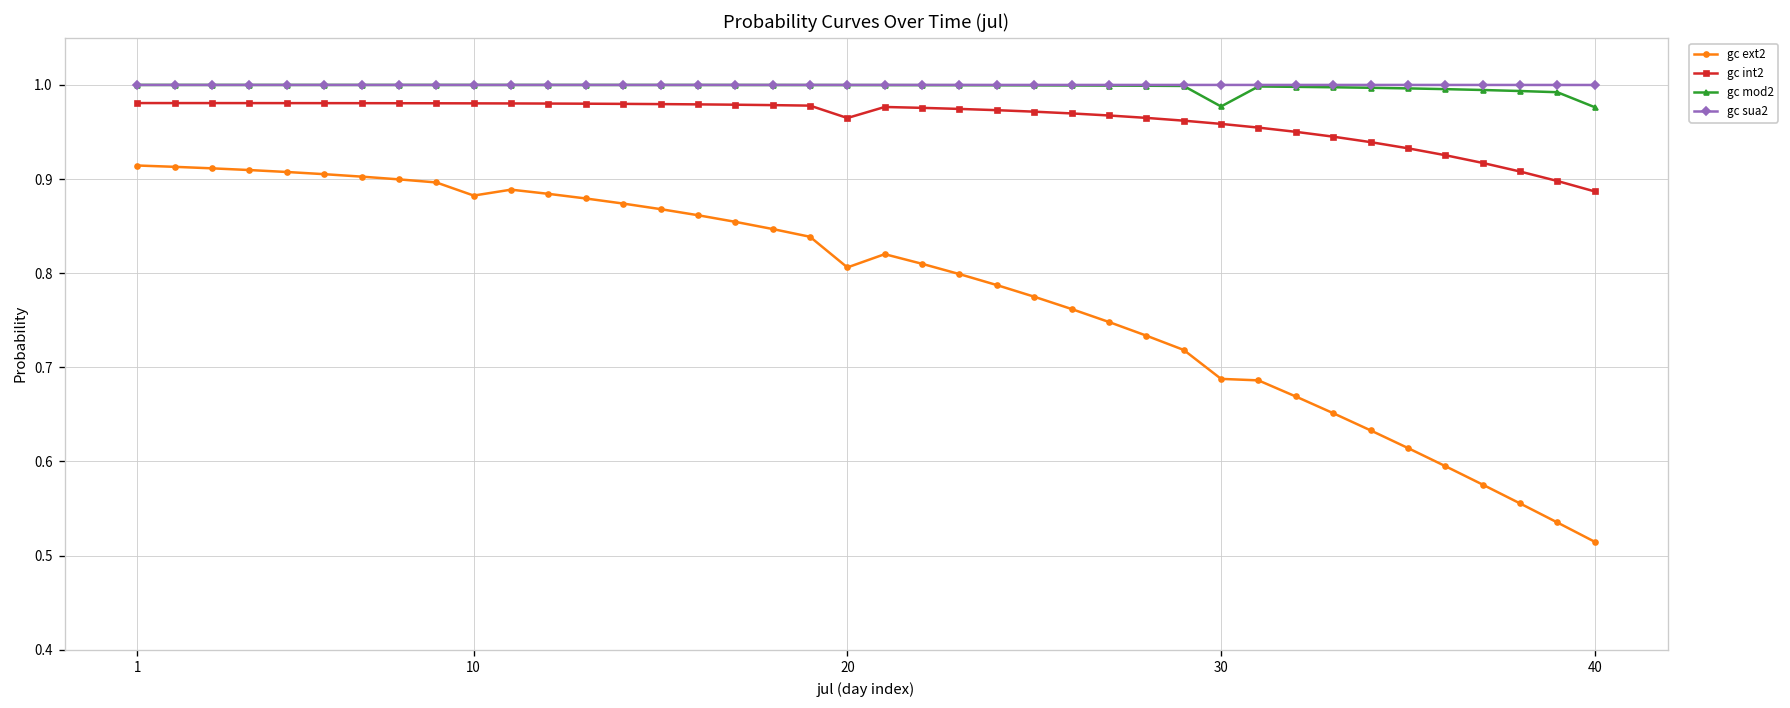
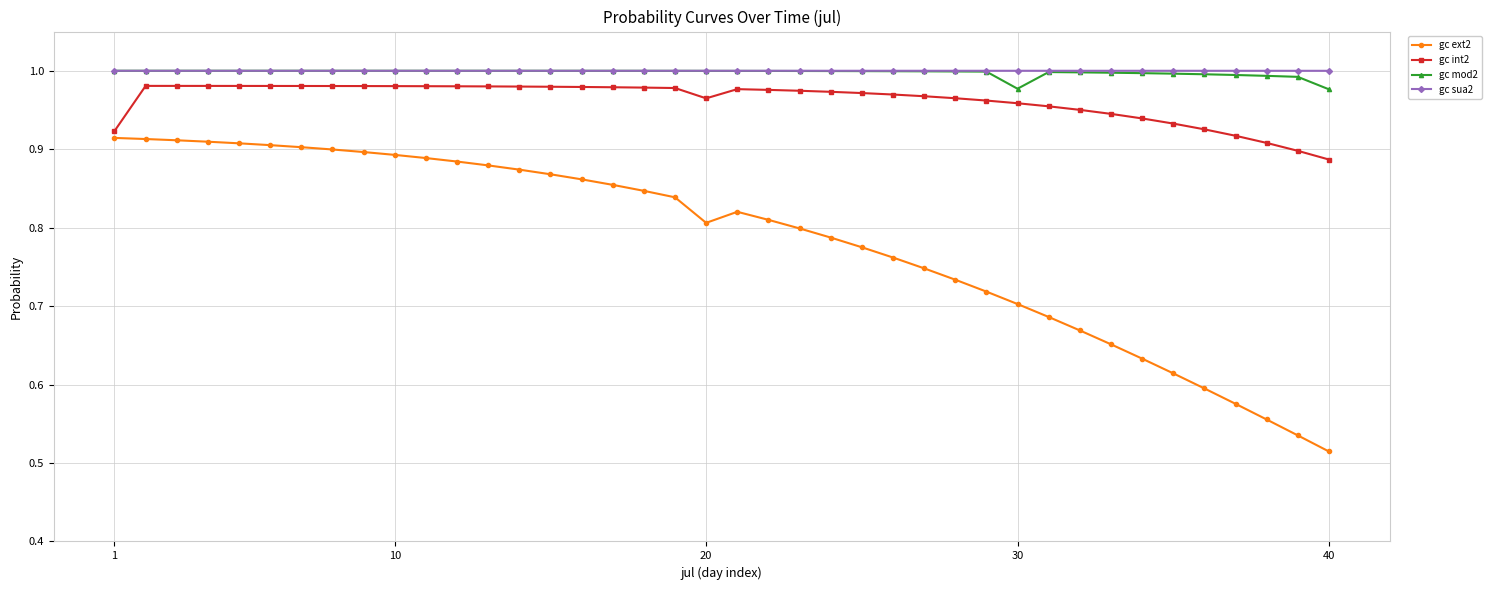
gc int2, 1: 0.98 -> 0.92
gc ext2, 10: 0.88 -> 0.89
gc ext2, 30: 0.69 -> 0.70
